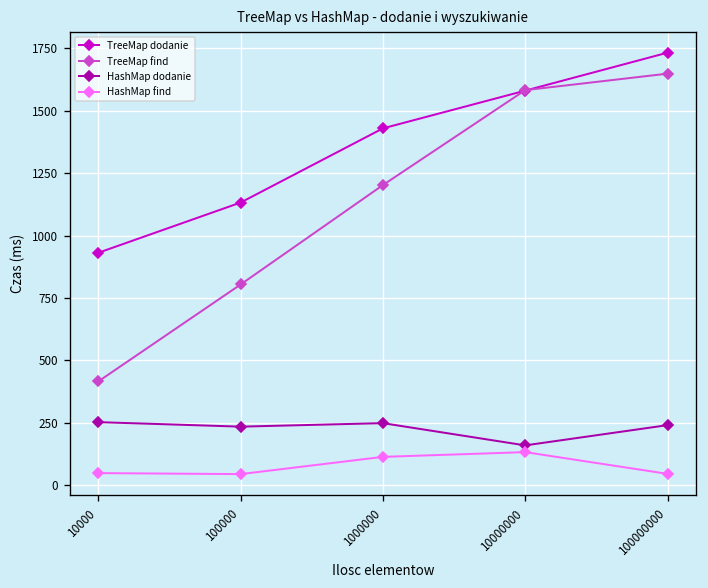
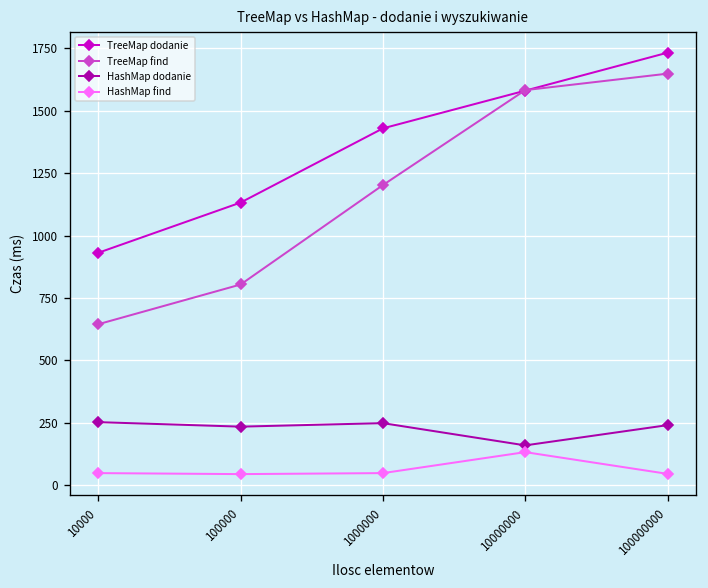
TreeMap find, 10000: 420 -> 650
HashMap find, 1000000: 110 -> 50
